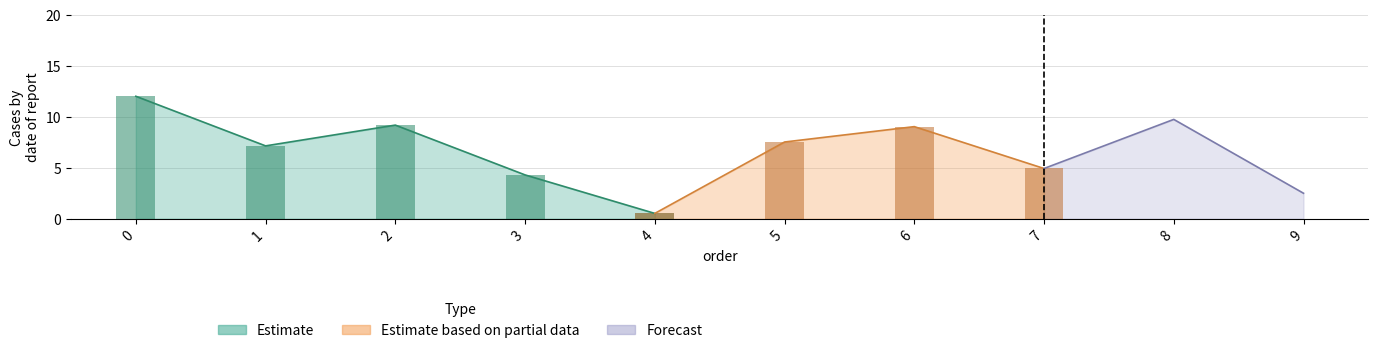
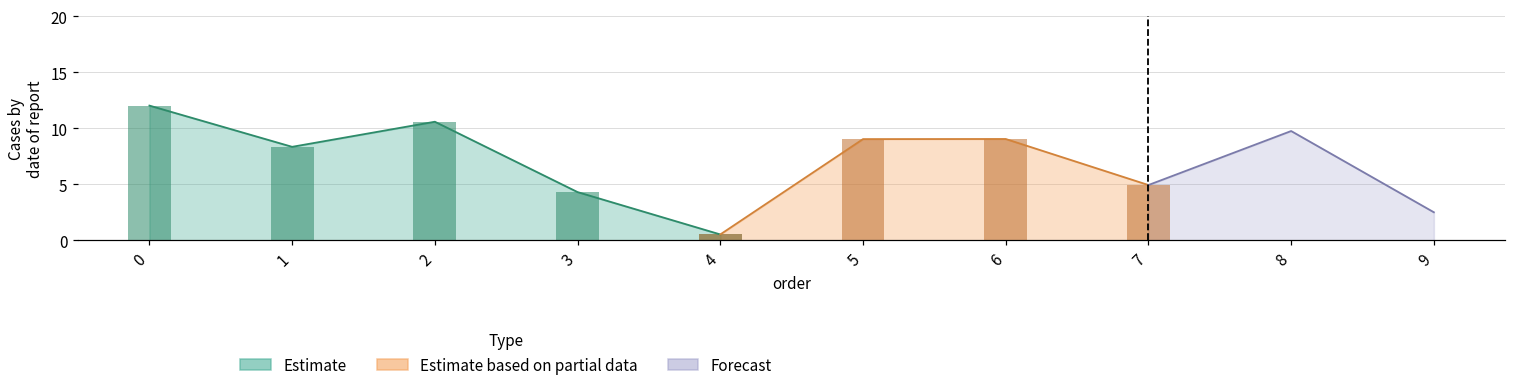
Estimate, 1: 7.2 -> 8.3
Estimate, 2: 9.2 -> 10.6
Estimate based on partial data, 5: 7.5 -> 9.0
